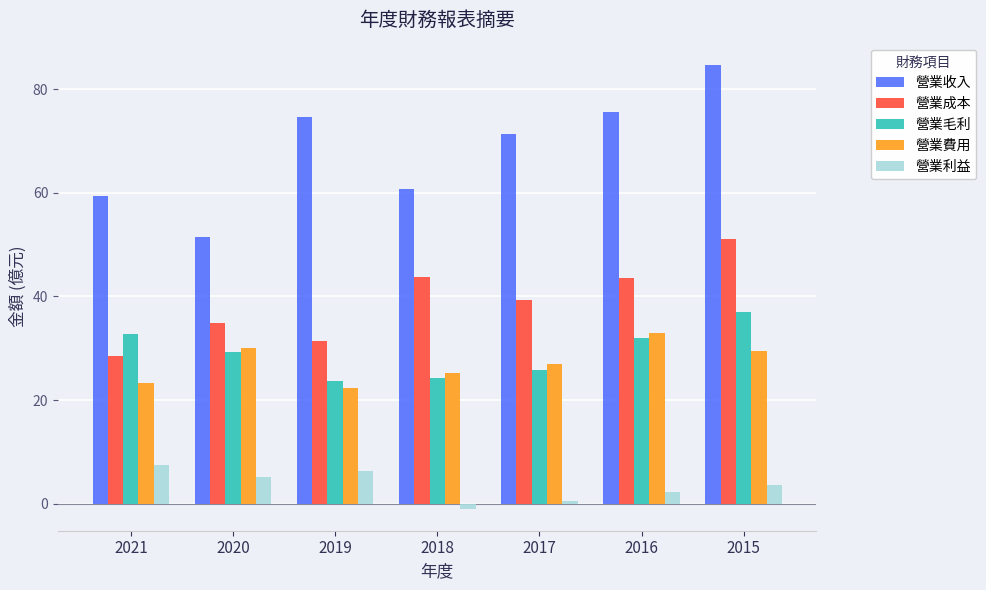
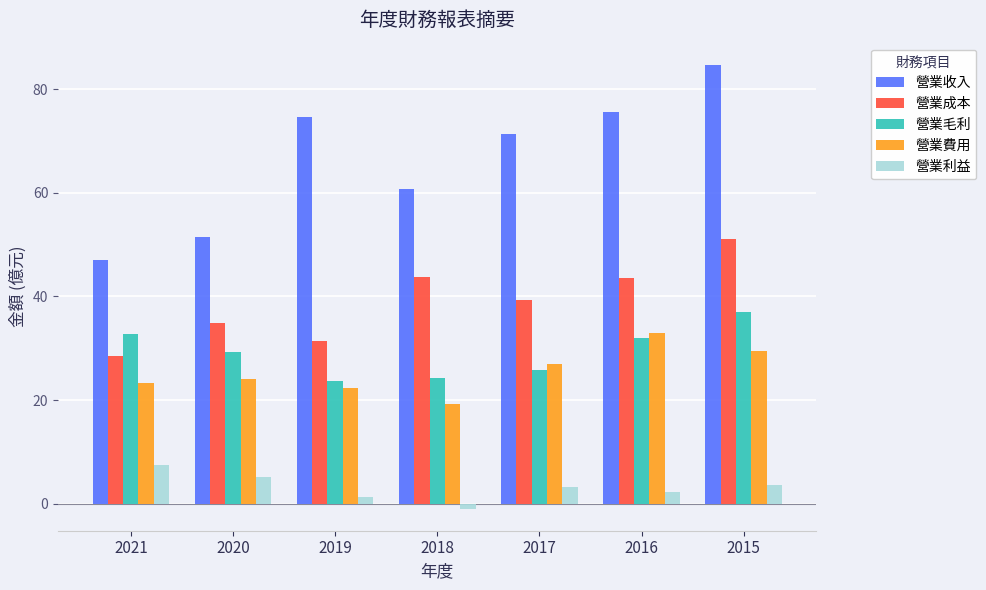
營業收入, 2021: 59 -> 47
營業費用, 2020: 30 -> 24
營業利益, 2019: 6 -> 1
營業費用, 2018: 25 -> 19
營業利益, 2017: 0 -> 3
